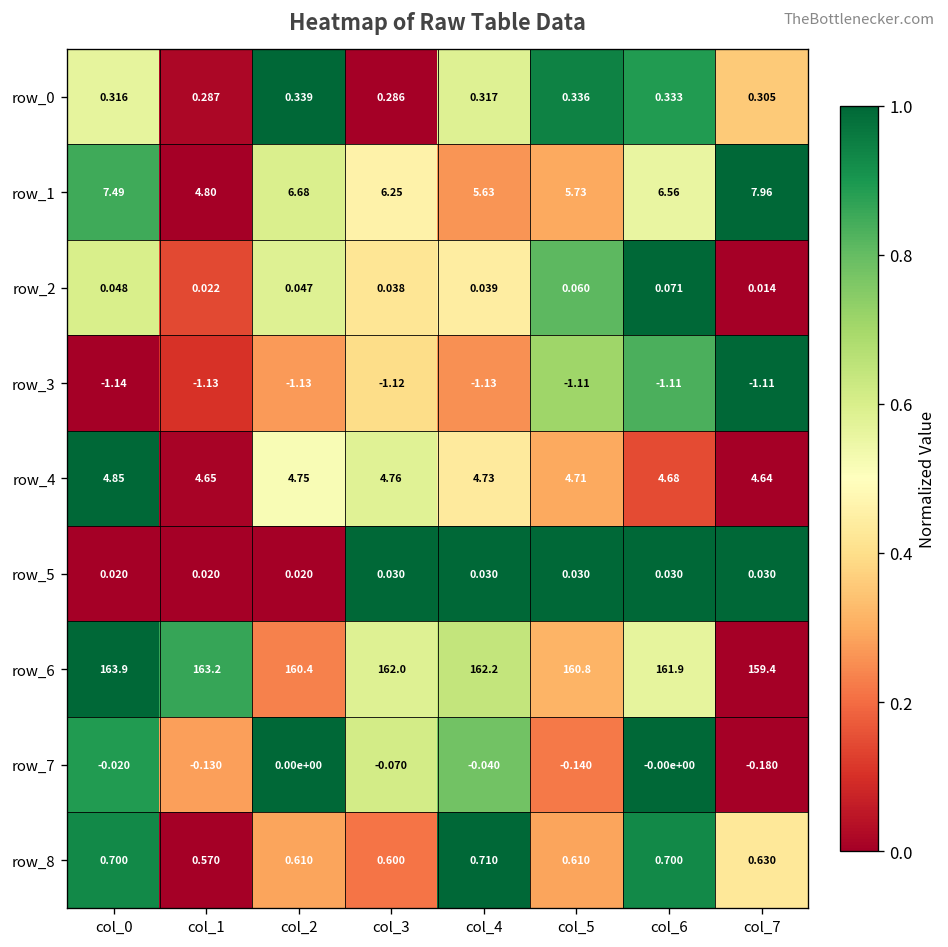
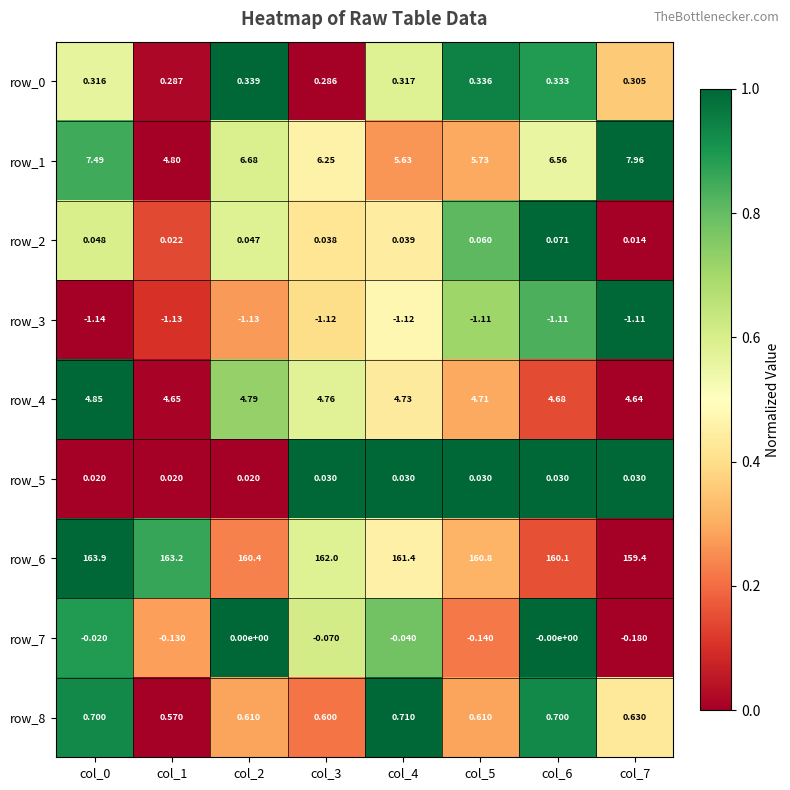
row_3, col_4: -1.13 -> -1.12
row_4, col_2: 4.75 -> 4.79
row_6, col_4: 162.2 -> 161.4
row_6, col_6: 161.9 -> 160.1
